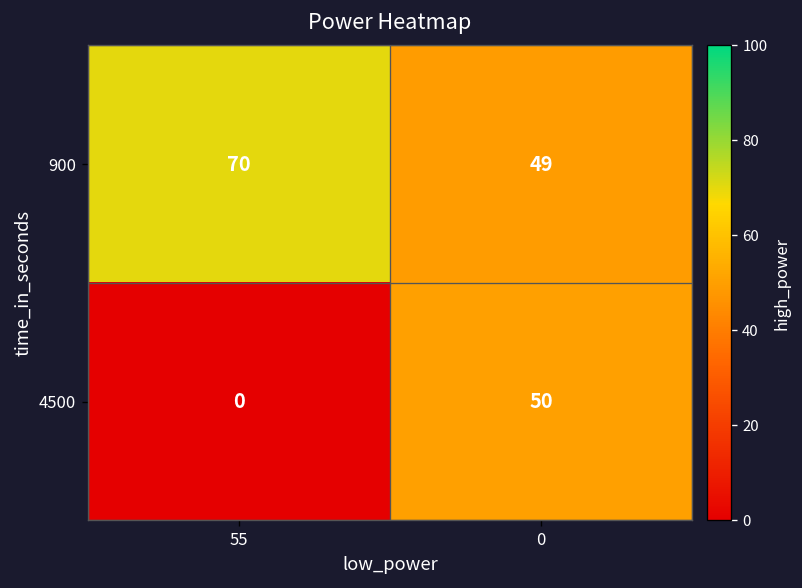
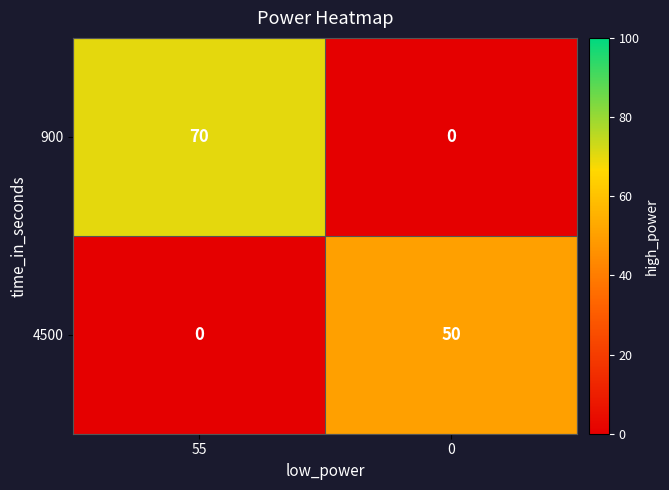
900, 0: 49 -> 0
